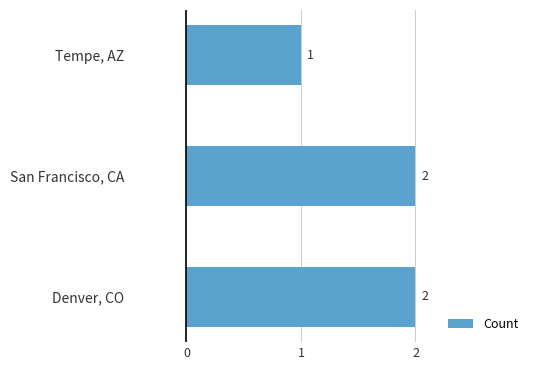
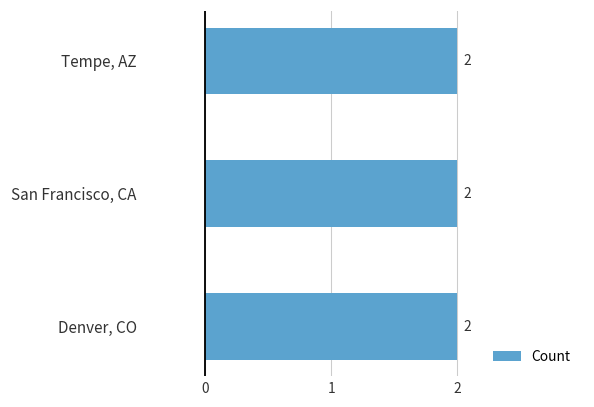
Tempe, AZ: 1 -> 2
